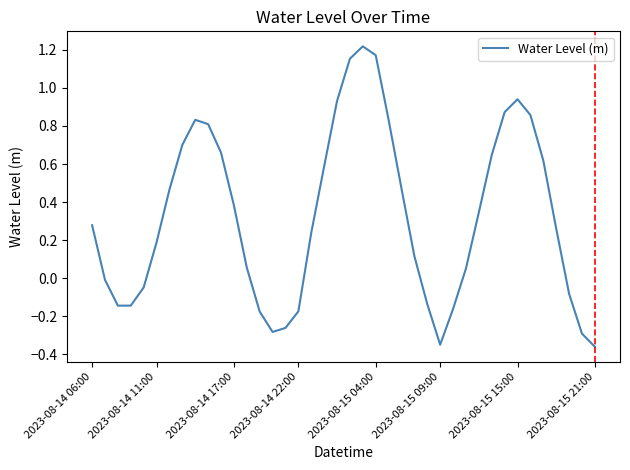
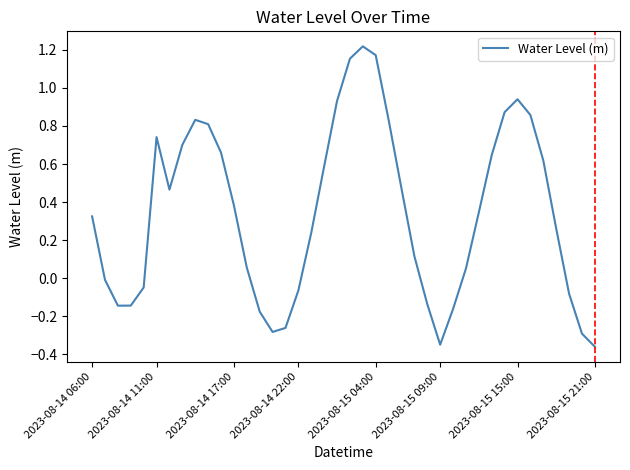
2023-08-14 06:00: 0.28 -> 0.32
2023-08-14 11:00: 0.19 -> 0.74
2023-08-14 22:00: -0.17 -> -0.06
